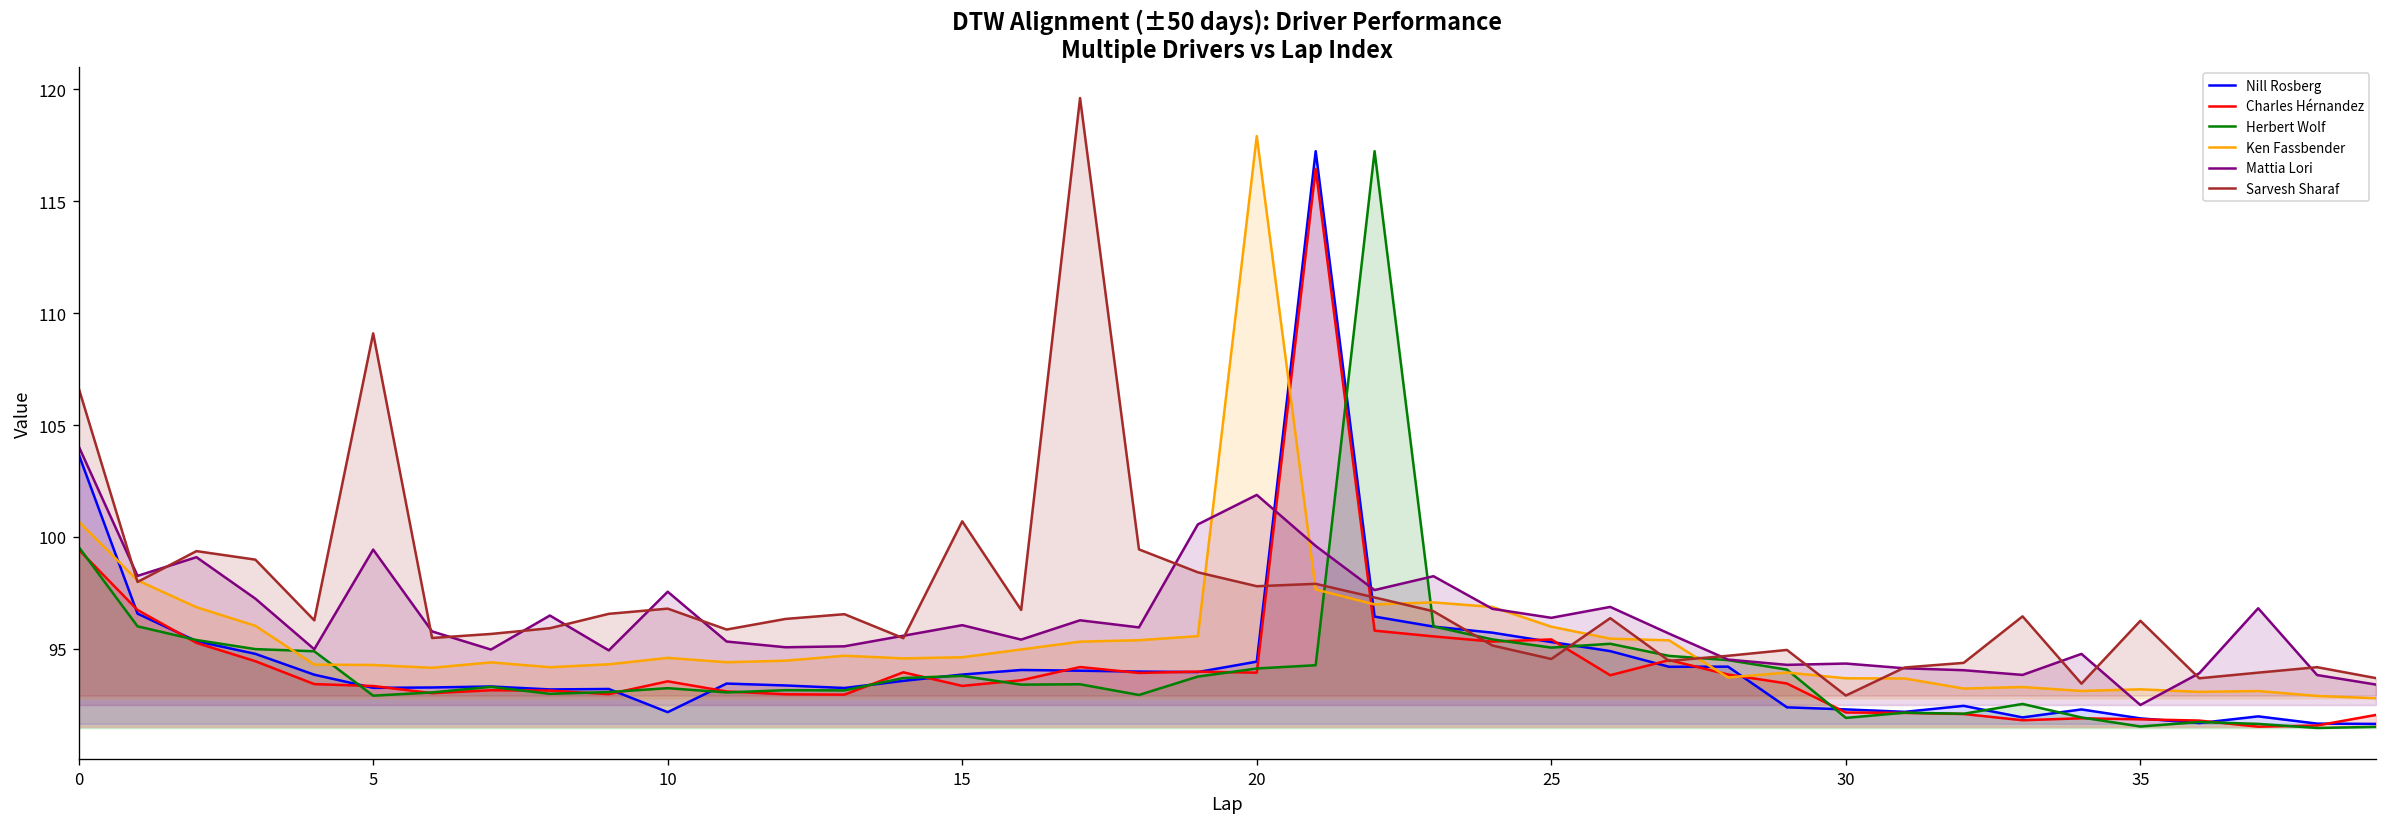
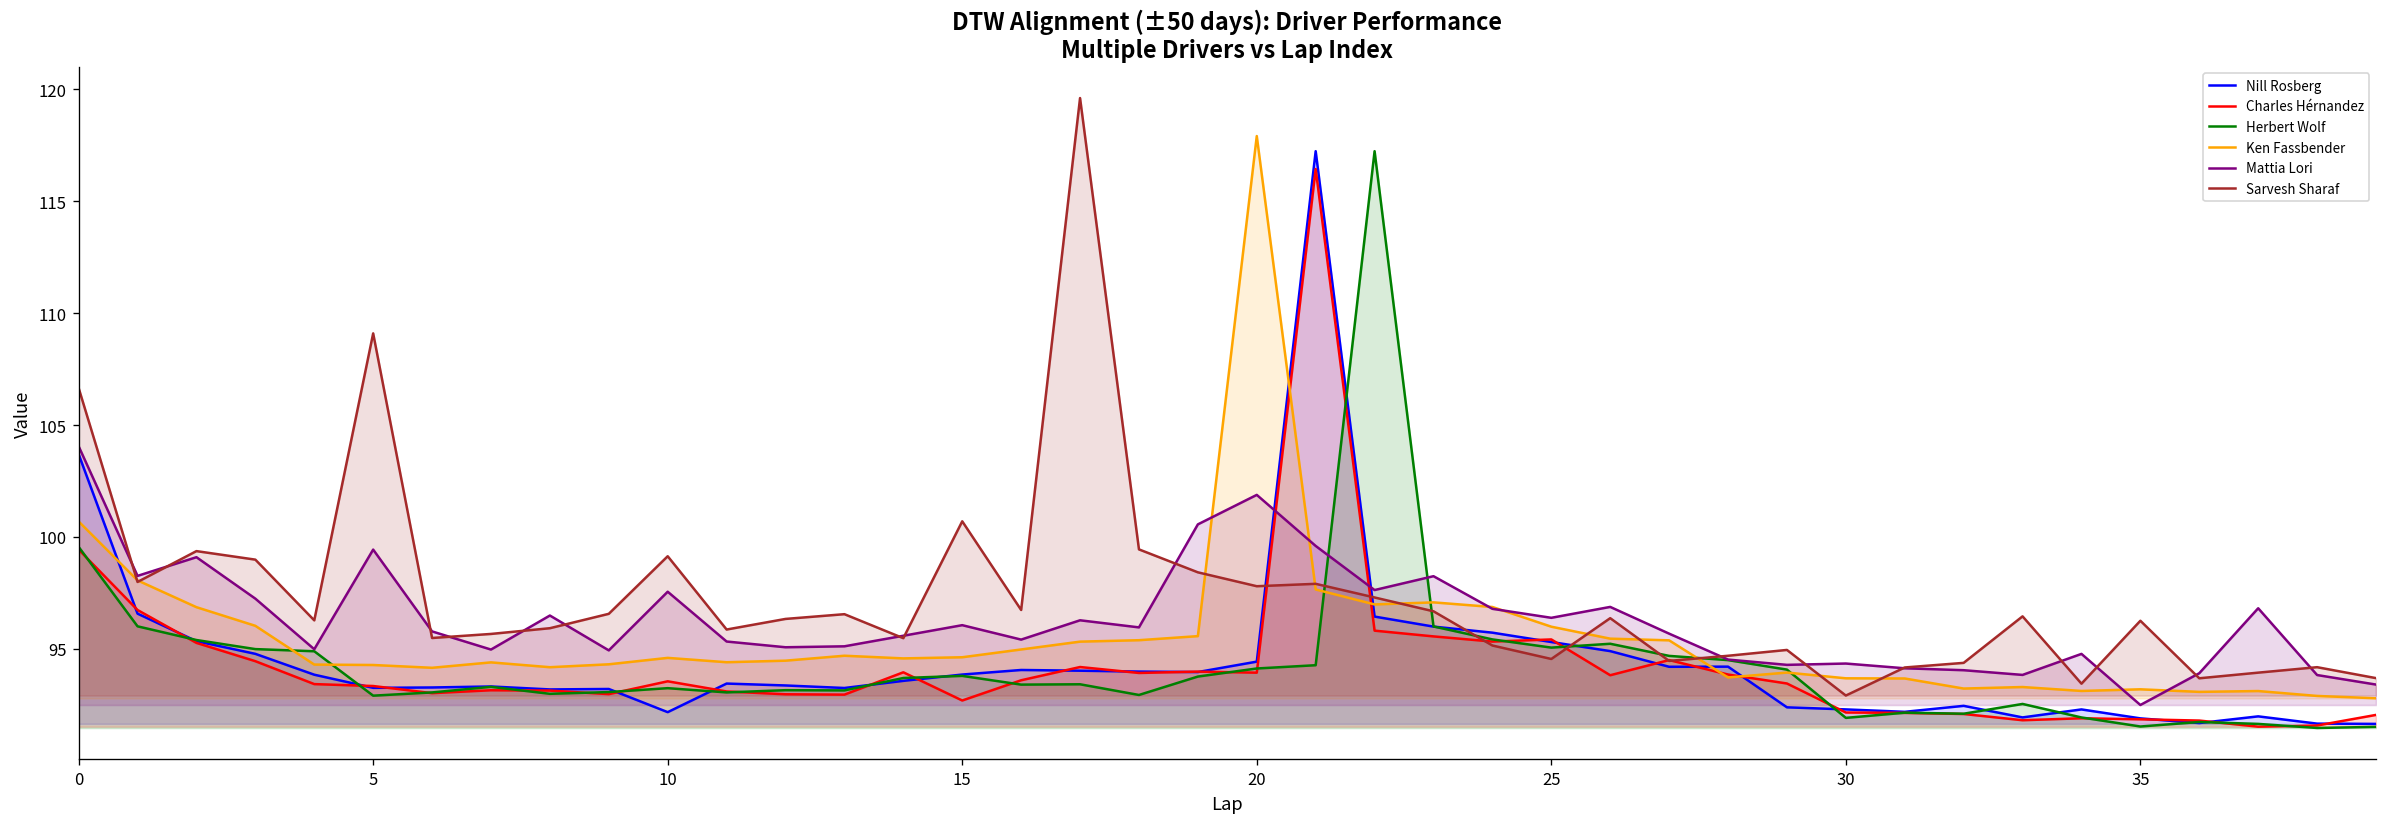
Sarvesh Sharaf, 10: 96.8 -> 99.1
Charles Hérnandez, 15: 93.3 -> 92.7
